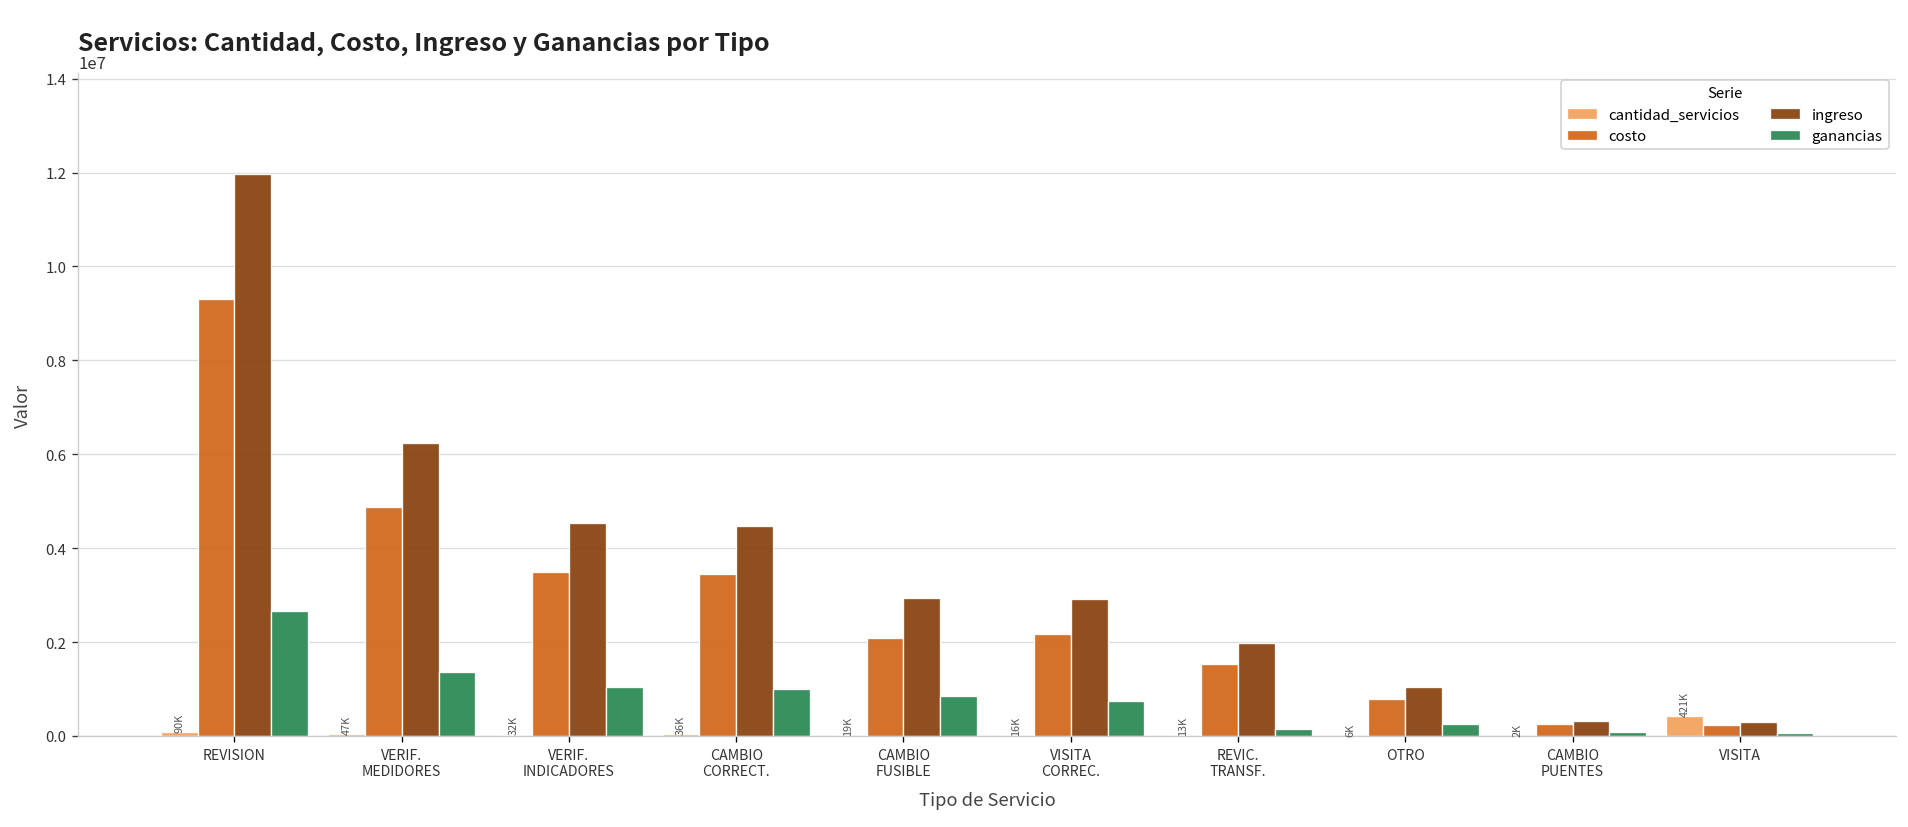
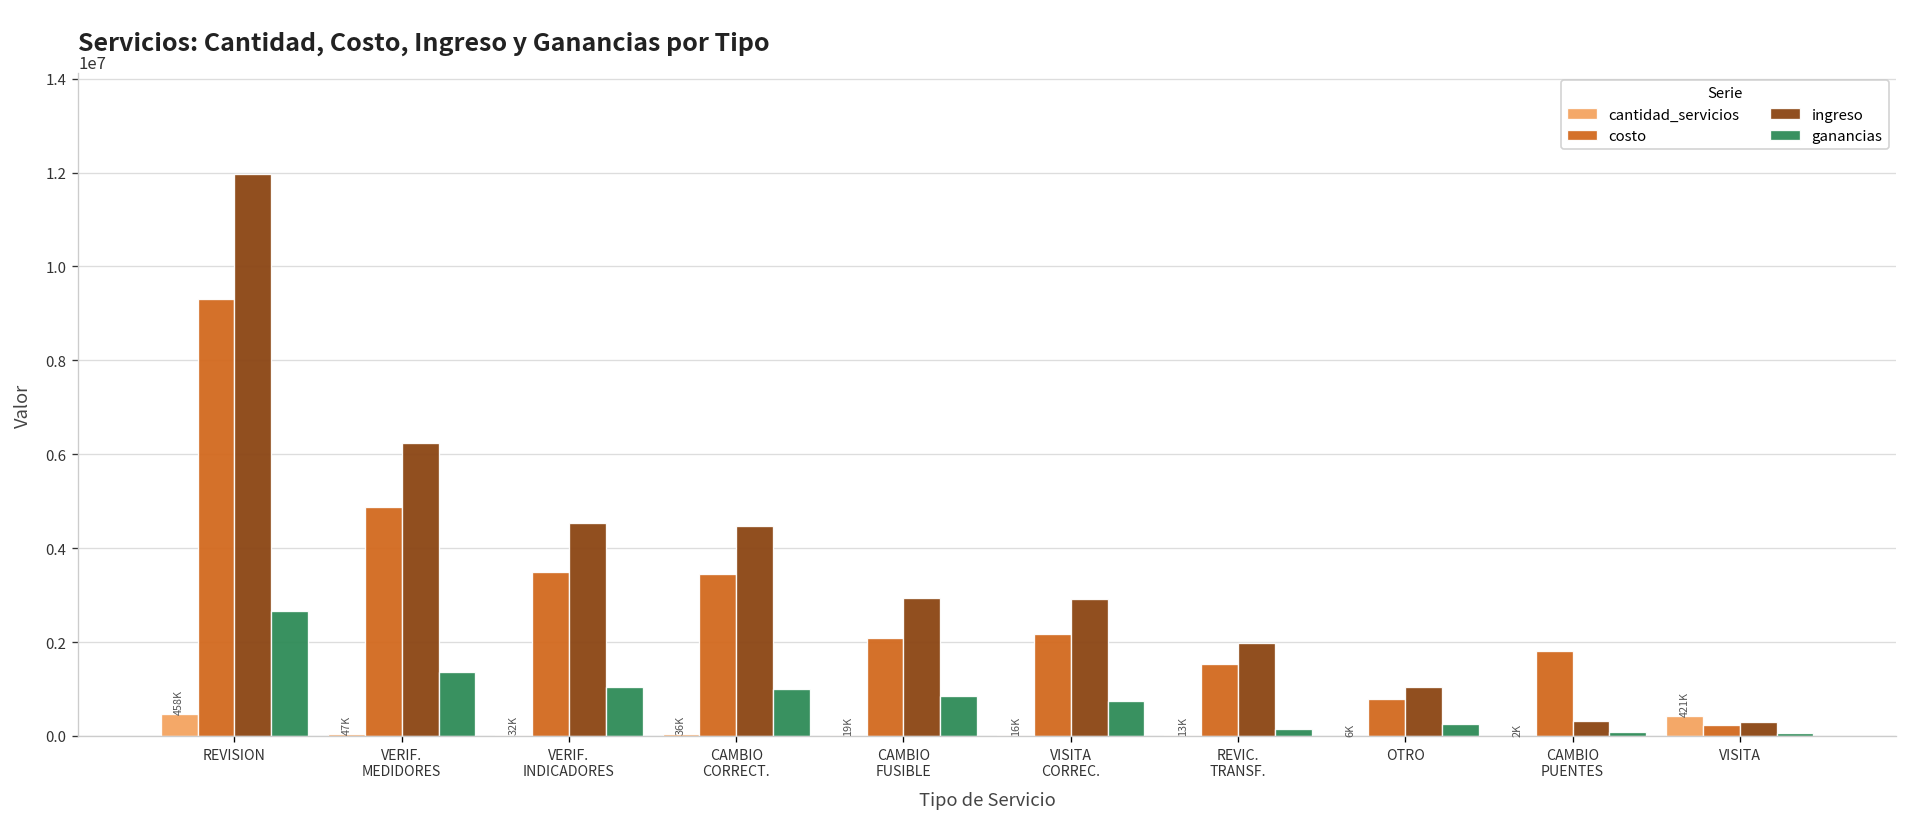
cantidad_servicios, REVISION: 90K -> 458K
costo, CAMBIO PUENTES: 300000 -> 1800000
